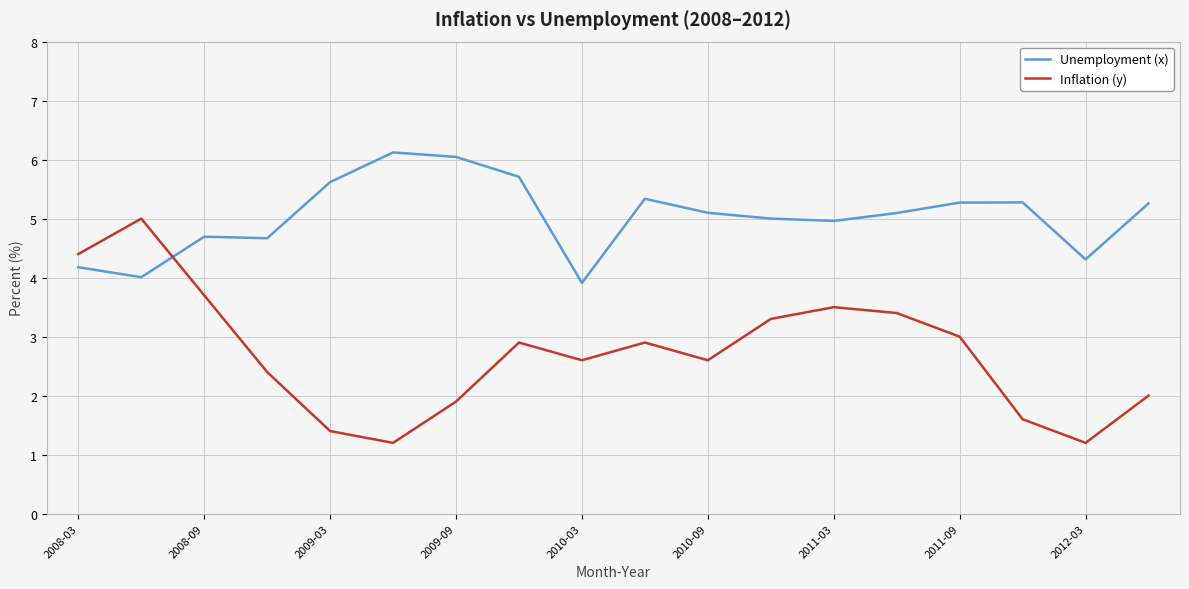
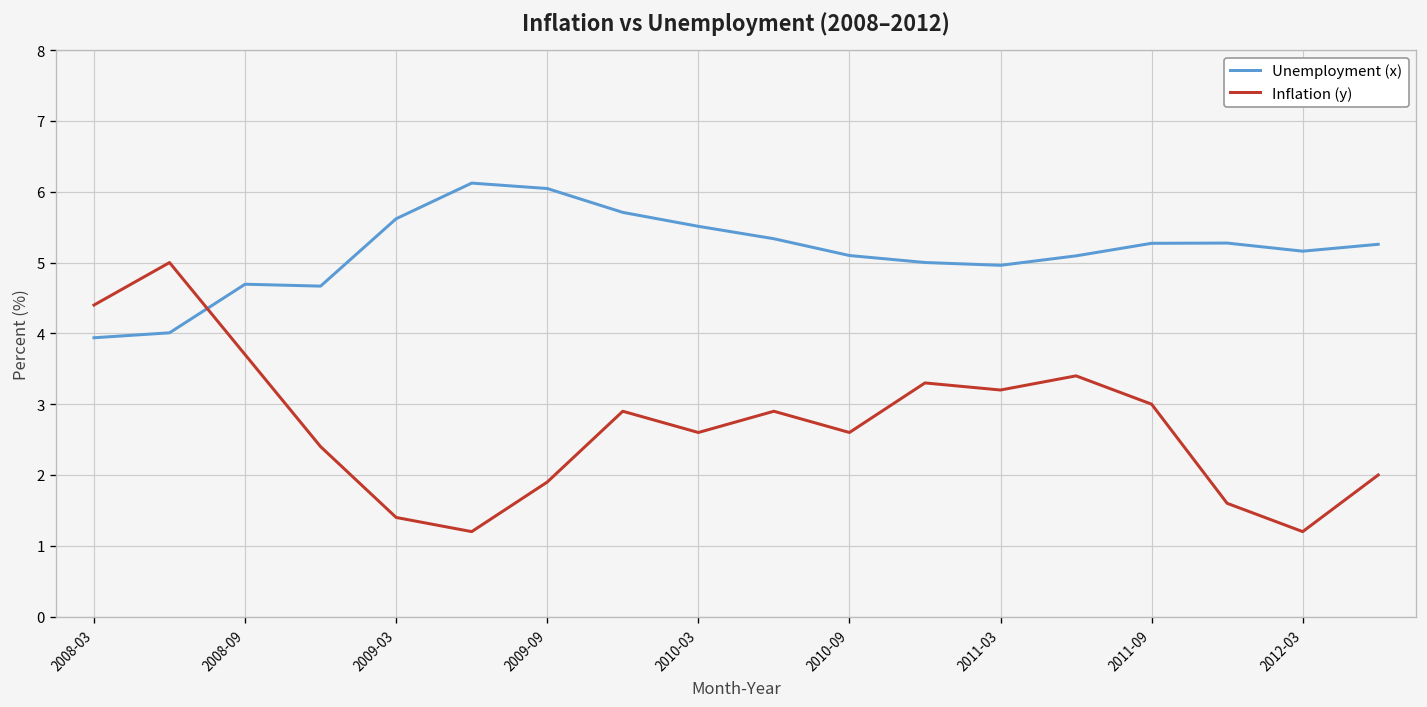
Unemployment (x), 2008-03: 4.2 -> 3.9
Unemployment (x), 2010-03: 3.9 -> 5.5
Inflation (y), 2011-03: 3.5 -> 3.2
Unemployment (x), 2012-03: 4.3 -> 5.2
